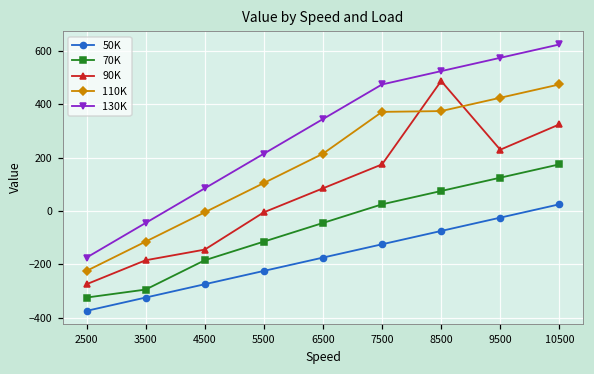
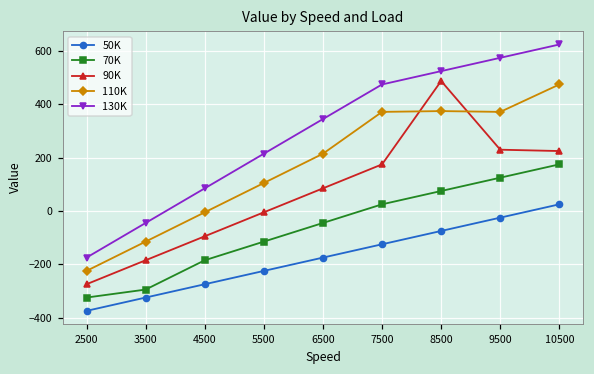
90K, 4500: -150 -> -100
110K, 9500: 430 -> 370
90K, 10500: 330 -> 230
